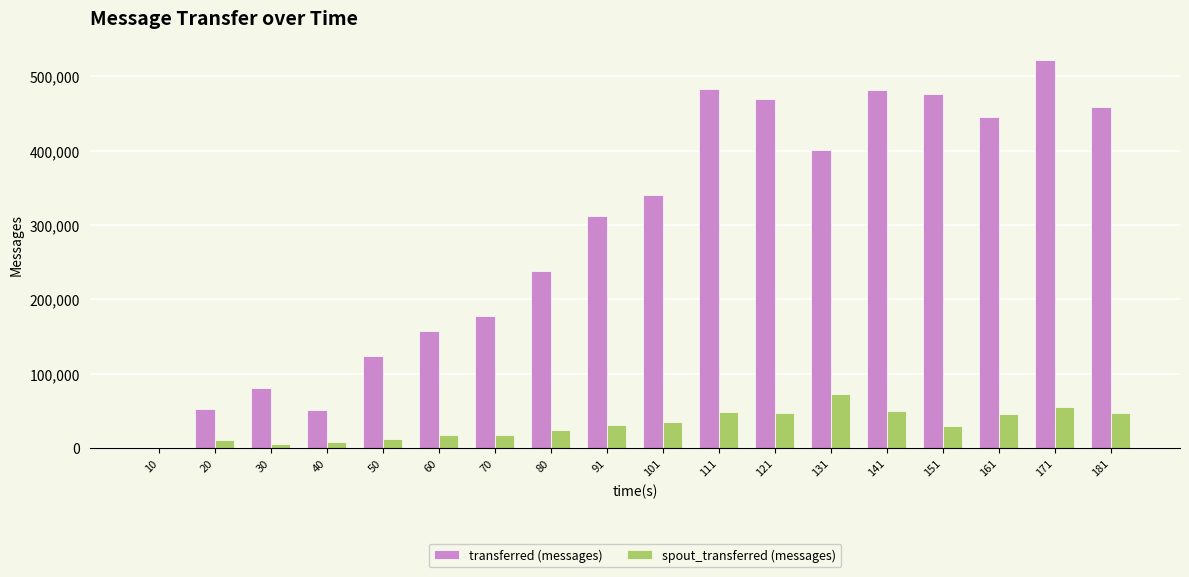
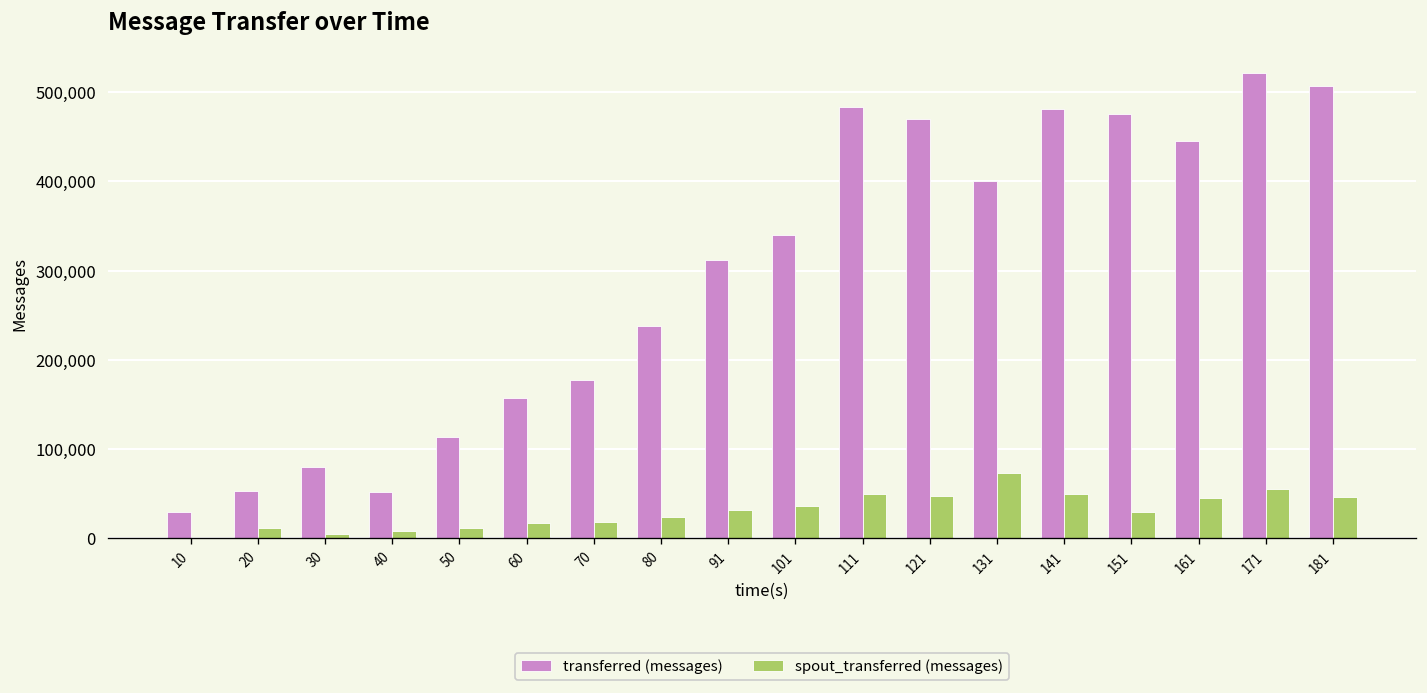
transferred (messages), 10: 0 -> 30,000
transferred (messages), 50: 120,000 -> 110,000
transferred (messages), 181: 460,000 -> 510,000
